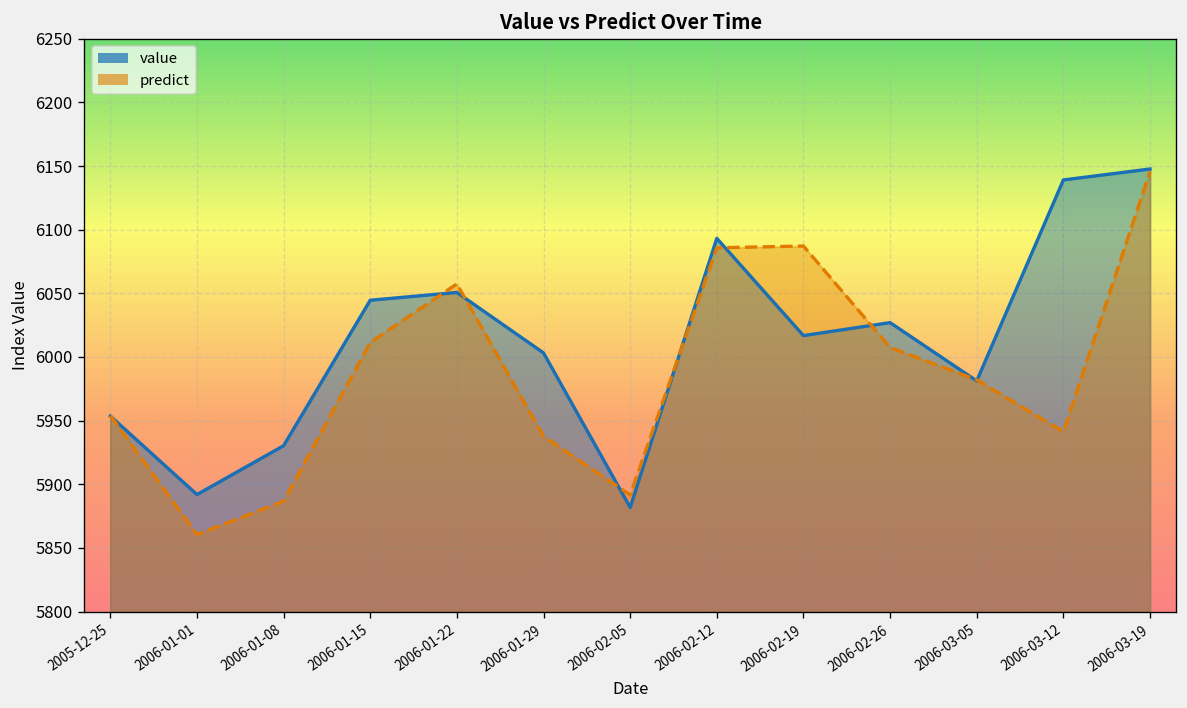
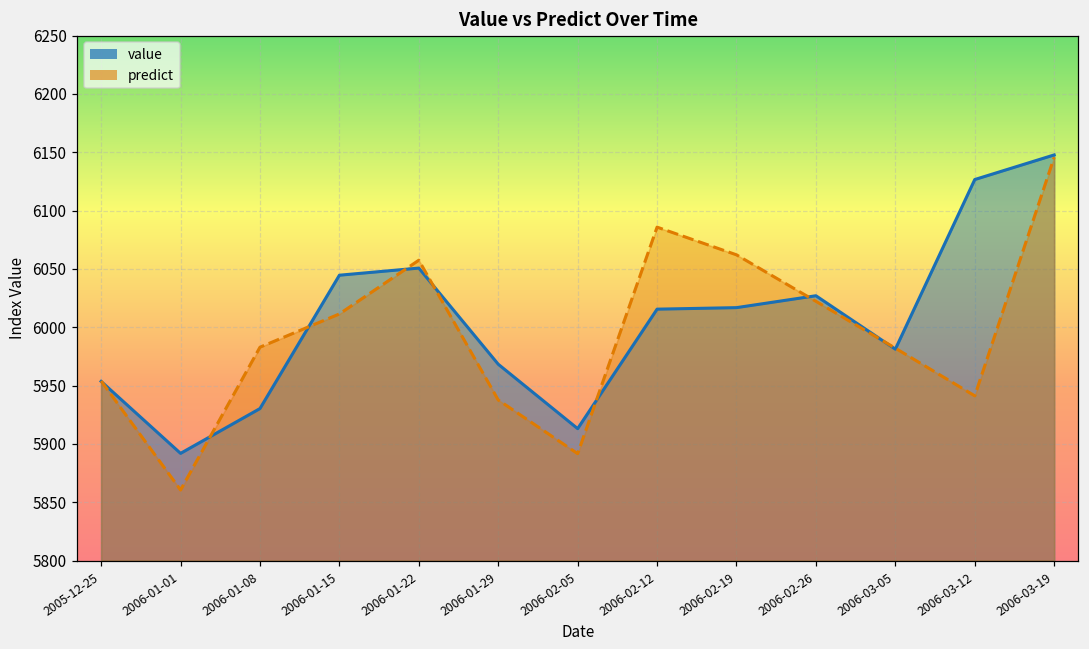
predict, 2006-01-08: 5887 -> 5983
value, 2006-01-29: 6003 -> 5968
value, 2006-02-05: 5882 -> 5913
value, 2006-02-12: 6093 -> 6016
predict, 2006-02-19: 6087 -> 6062
predict, 2006-02-26: 6007 -> 6022
value, 2006-03-12: 6139 -> 6127
